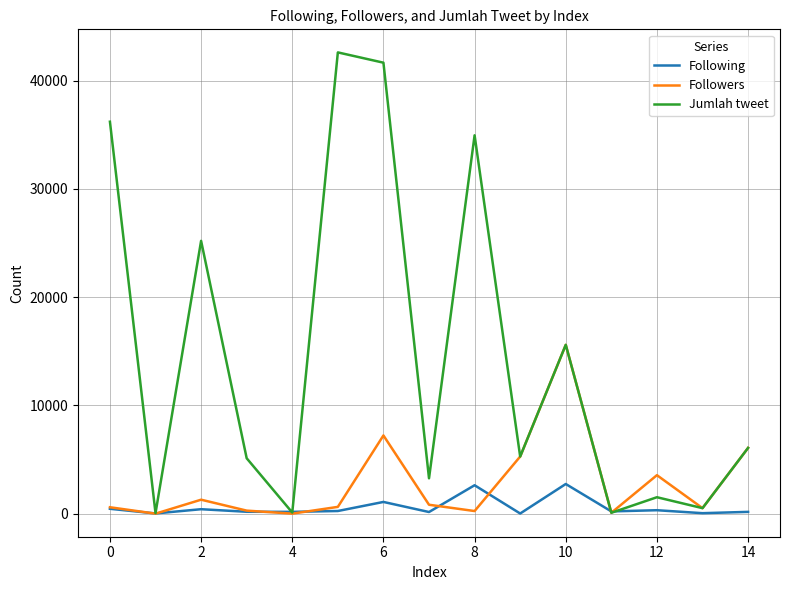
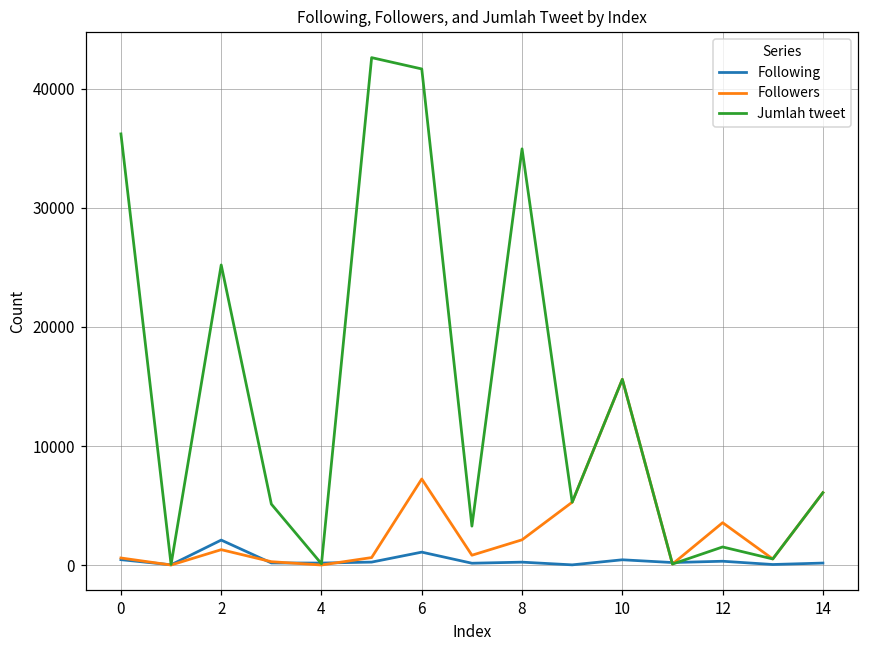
Following, 2: 400 -> 2100
Following, 8: 2600 -> 300
Followers, 8: 300 -> 2100
Following, 10: 2800 -> 500
